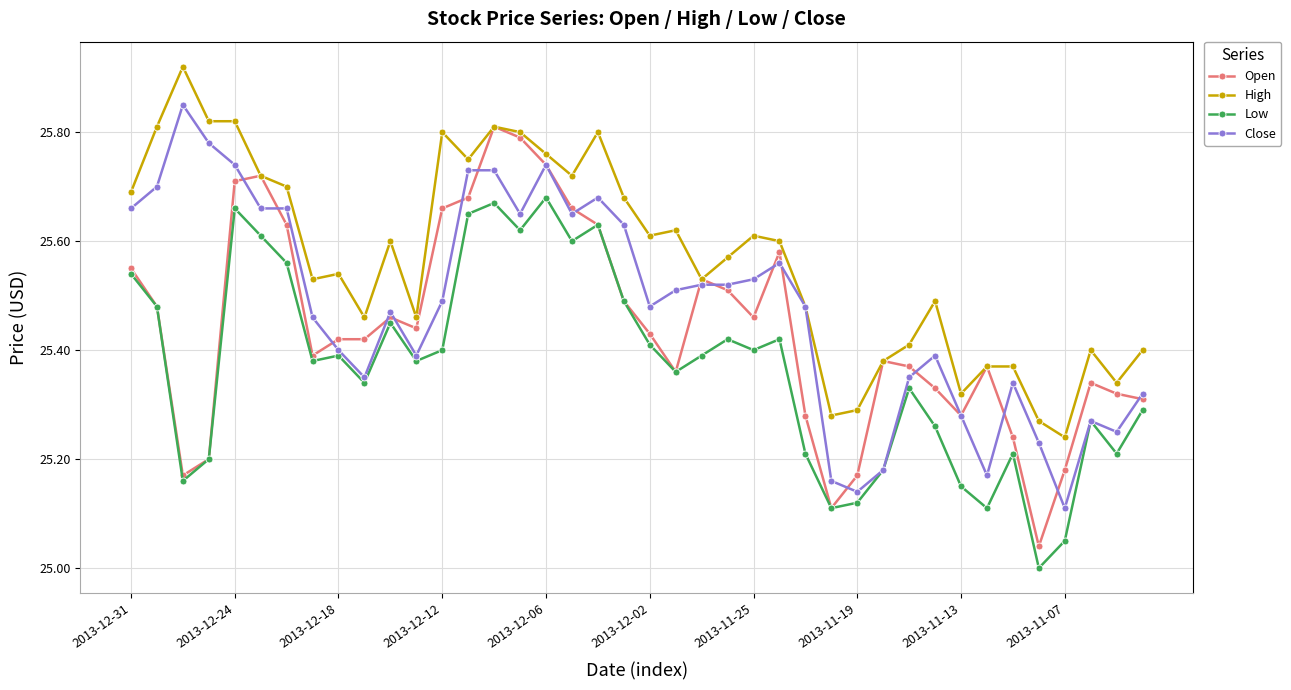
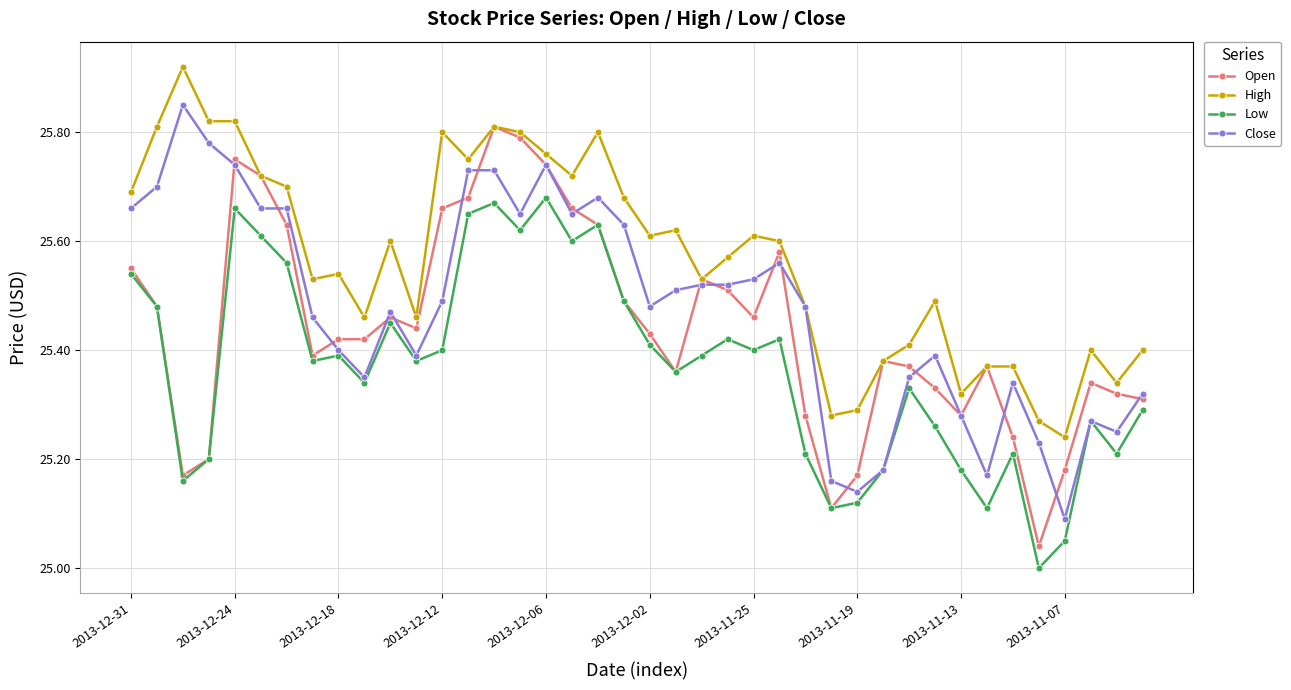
Open, 2013-12-24: 25.71 -> 25.75
Low, 2013-11-13: 25.15 -> 25.18
Close, 2013-11-07: 25.11 -> 25.09
